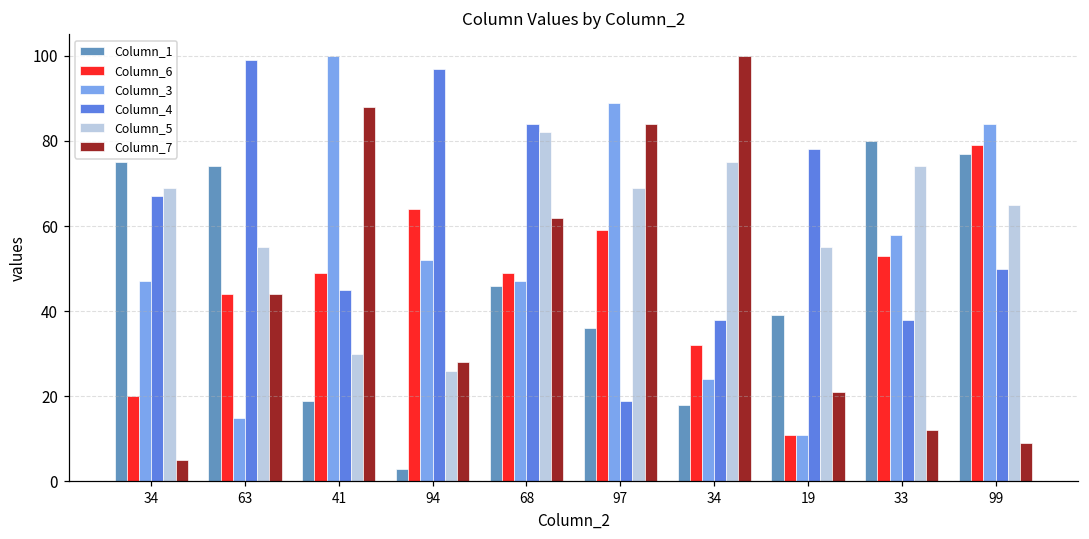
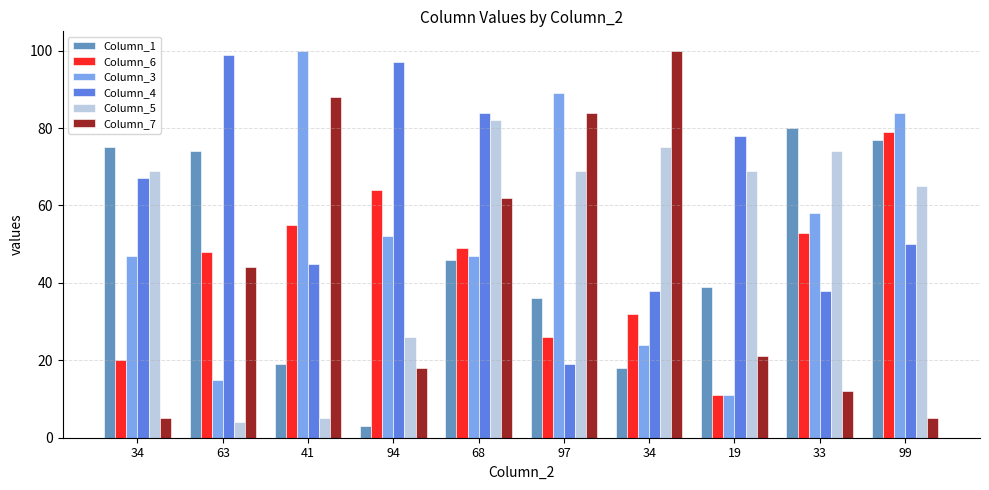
Column_6, 63: 44 -> 48
Column_5, 63: 55 -> 4
Column_6, 41: 49 -> 55
Column_5, 41: 30 -> 5
Column_7, 94: 28 -> 18
Column_6, 97: 59 -> 26
Column_5, 19: 55 -> 69
Column_7, 99: 9 -> 5
